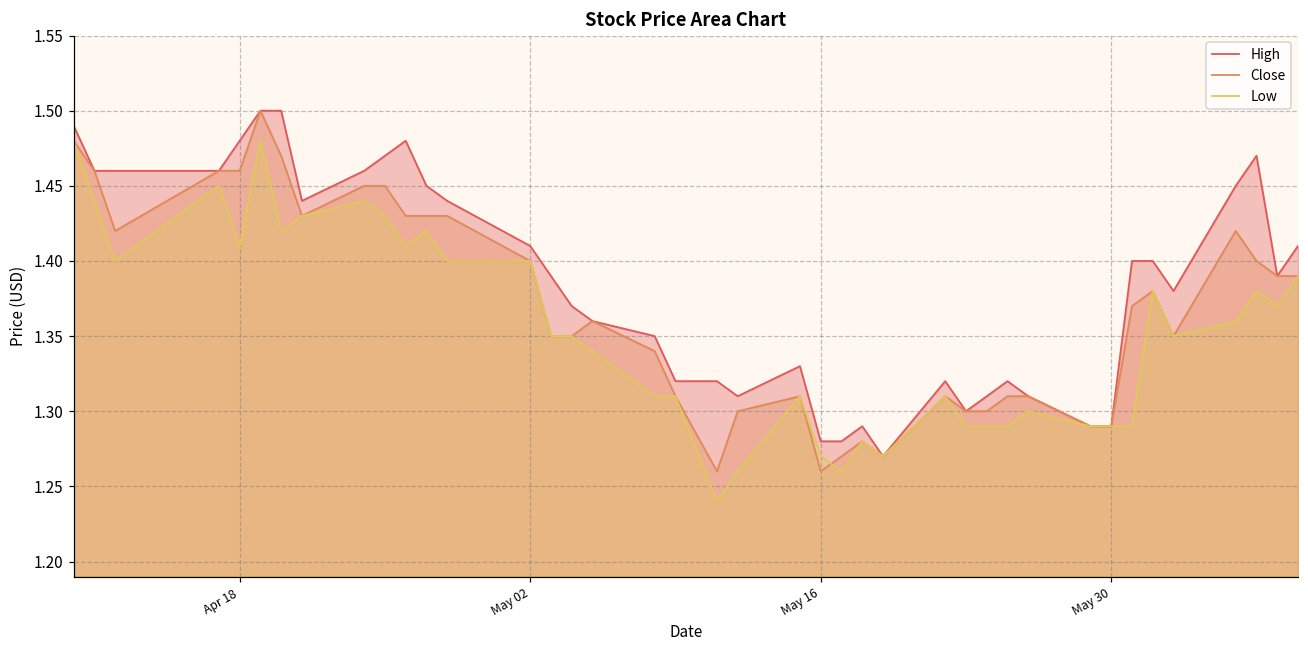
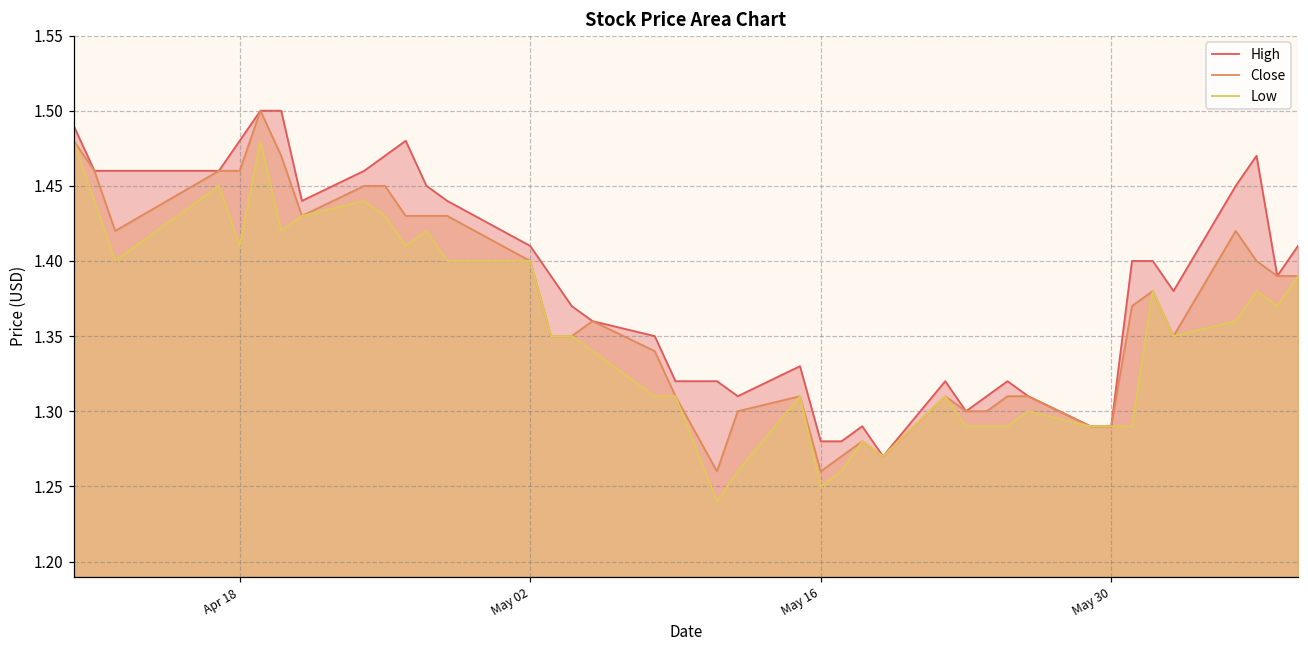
Low, May 16: 1.27 -> 1.25
